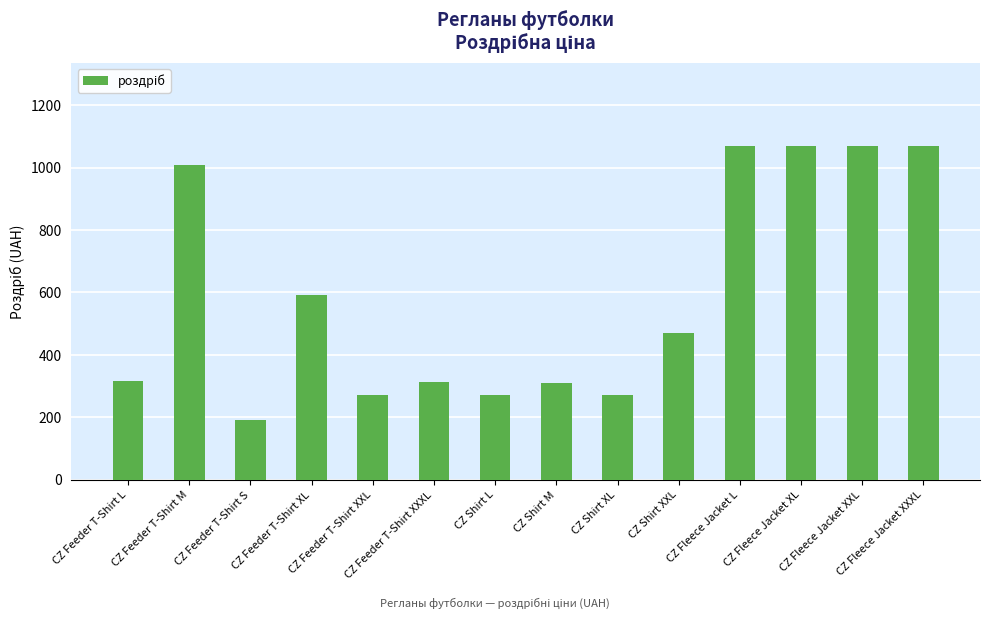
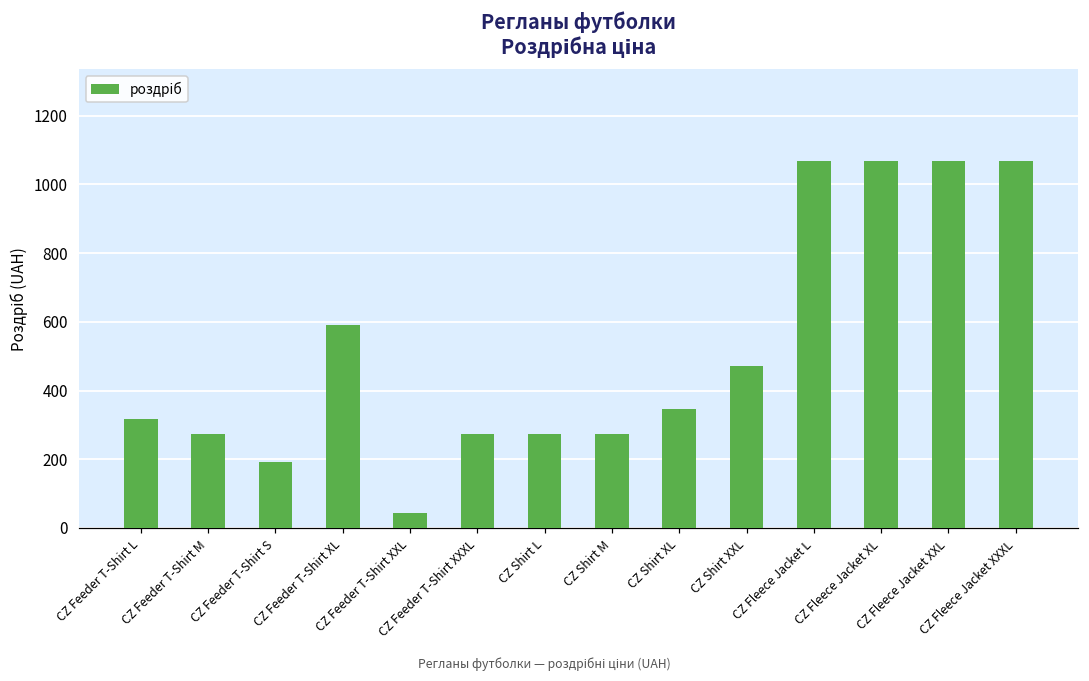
CZ Feeder T-Shirt M: 1010 -> 270
CZ Feeder T-Shirt XXL: 270 -> 40
CZ Feeder T-Shirt XXXL: 310 -> 270
CZ Shirt M: 310 -> 270
CZ Shirt XL: 270 -> 350
